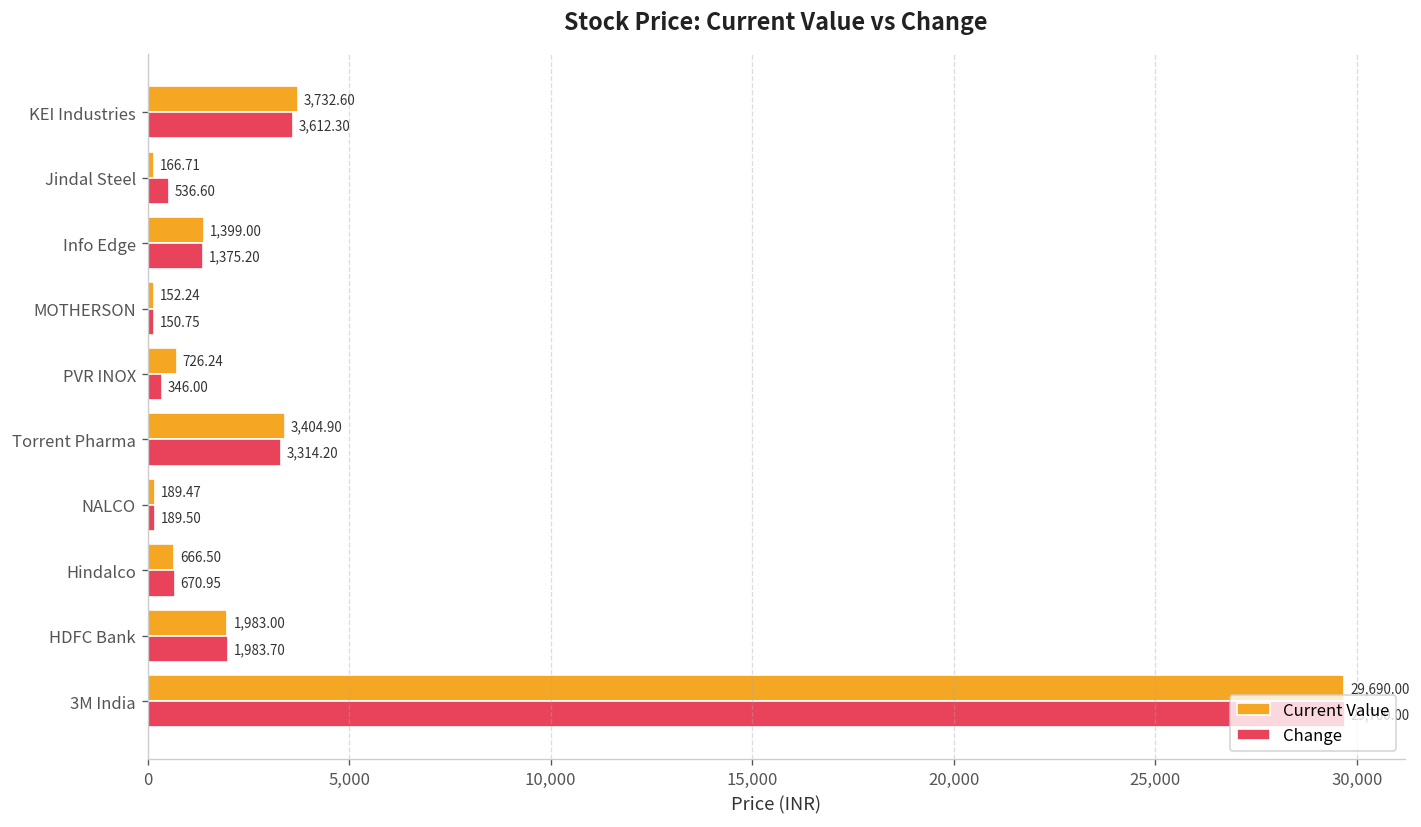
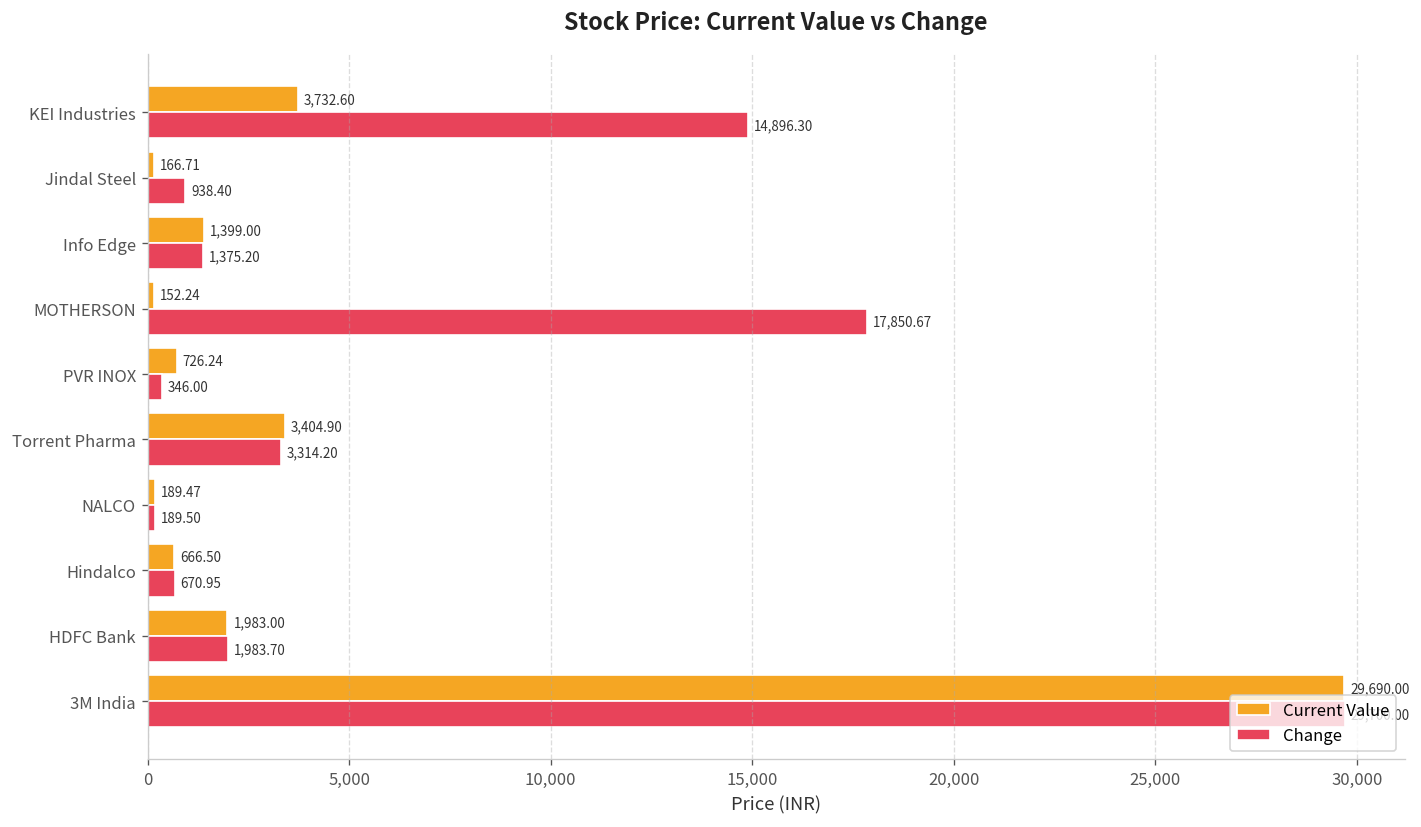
Change, KEI Industries: 3,612.30 -> 14,896.30
Change, Jindal Steel: 536.60 -> 938.40
Change, MOTHERSON: 150.75 -> 17,850.67
